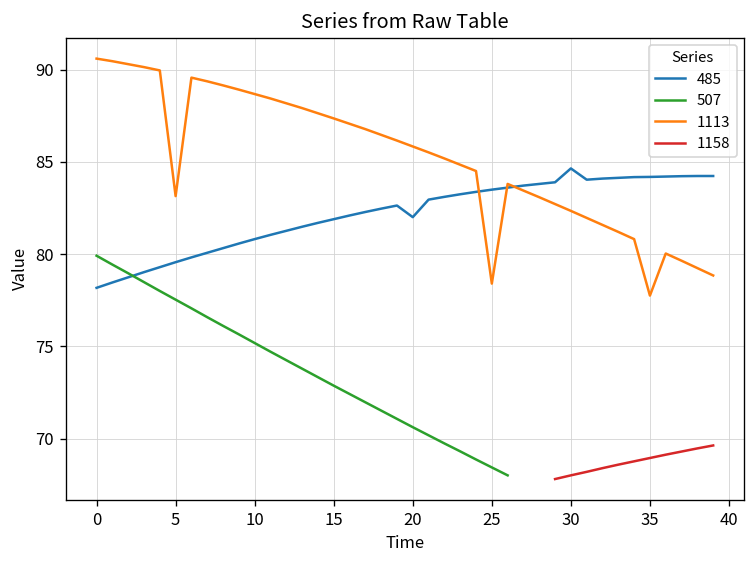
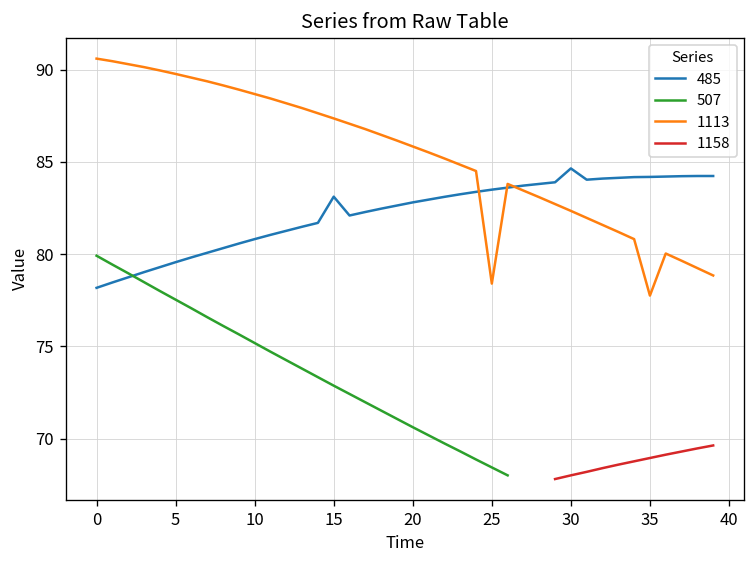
1113, 5: 83.1 -> 89.8
485, 15: 81.9 -> 83.1
485, 20: 82.0 -> 82.8
